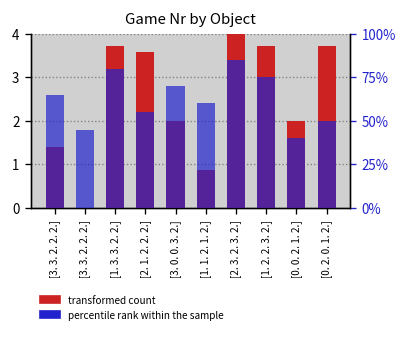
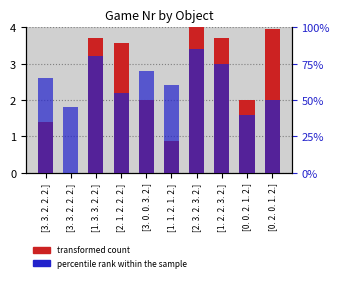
transformed count, [0. 2. 0. 1. 2.]: 3.7 -> 4.0
